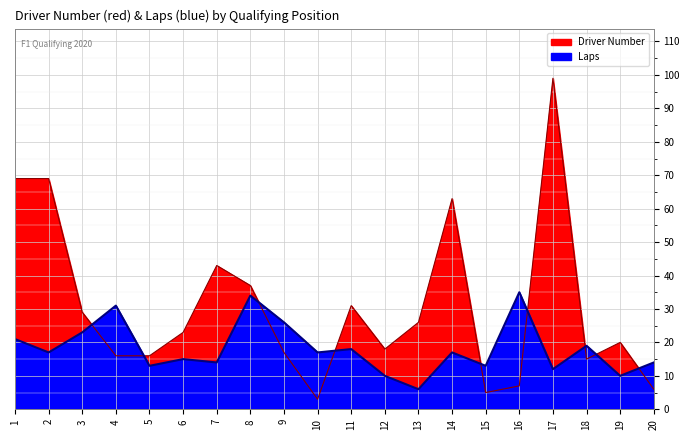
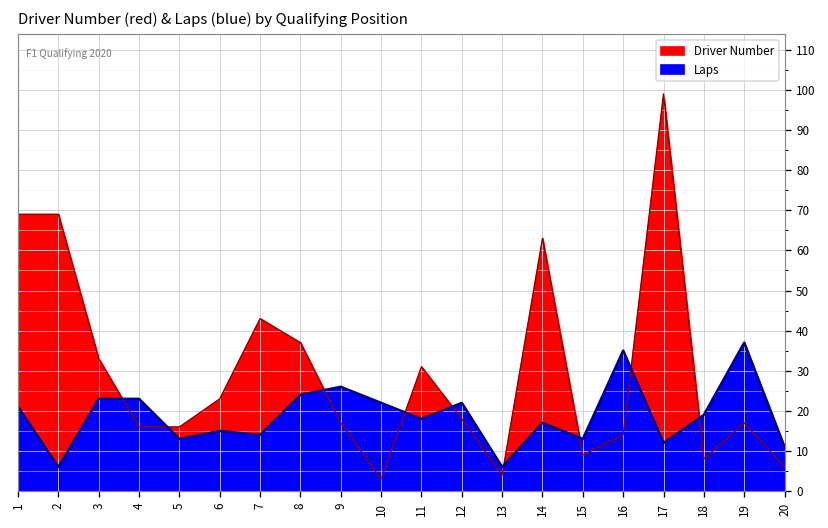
Laps, 2: 17 -> 6
Driver Number, 3: 29 -> 33
Laps, 4: 31 -> 23
Laps, 8: 34 -> 24
Laps, 10: 17 -> 22
Laps, 12: 10 -> 22
Driver Number, 13: 26 -> 4
Driver Number, 15: 5 -> 9
Driver Number, 16: 7 -> 14
Driver Number, 18: 15 -> 8
Driver Number, 19: 20 -> 17
Laps, 19: 10 -> 37
Laps, 20: 14 -> 11
